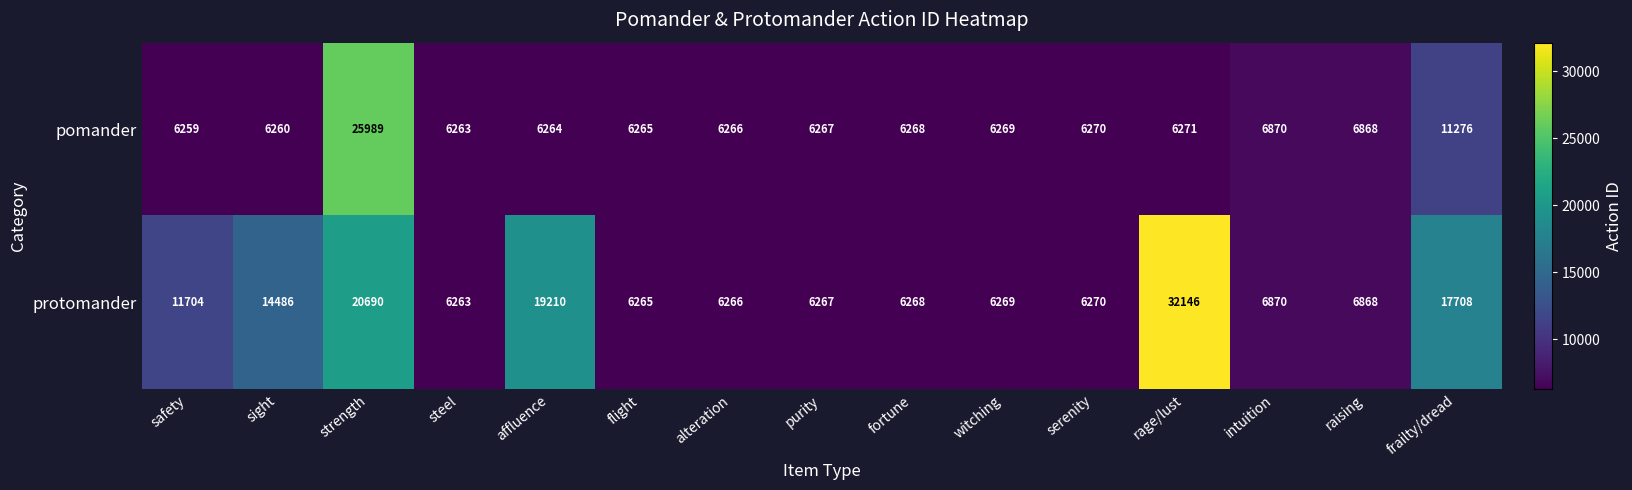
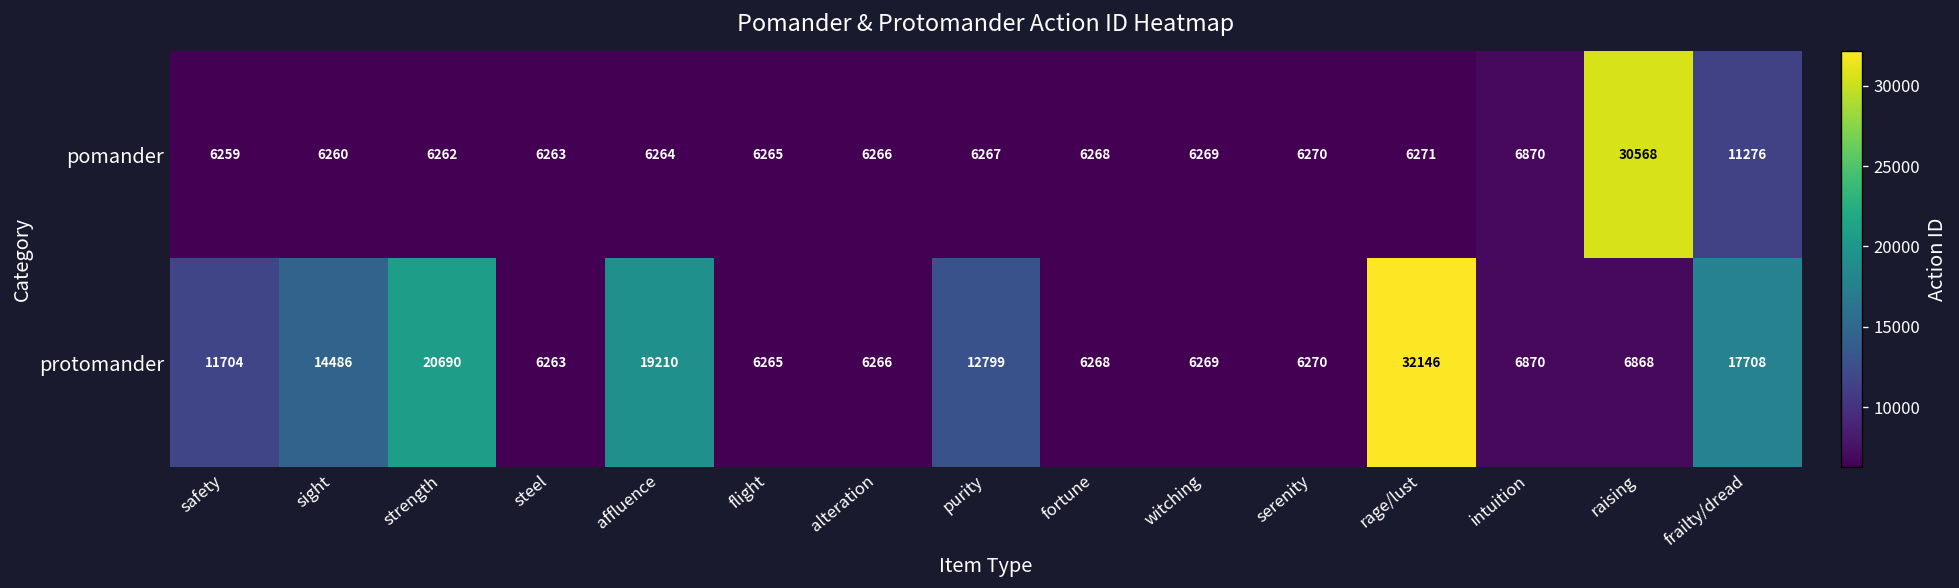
pomander, strength: 25989 -> 6262
pomander, raising: 6868 -> 30568
protomander, purity: 6267 -> 12799
